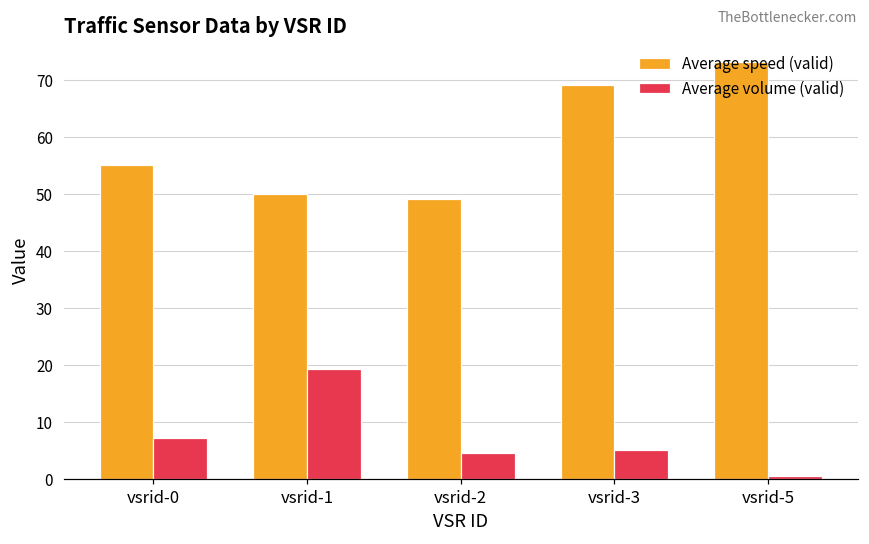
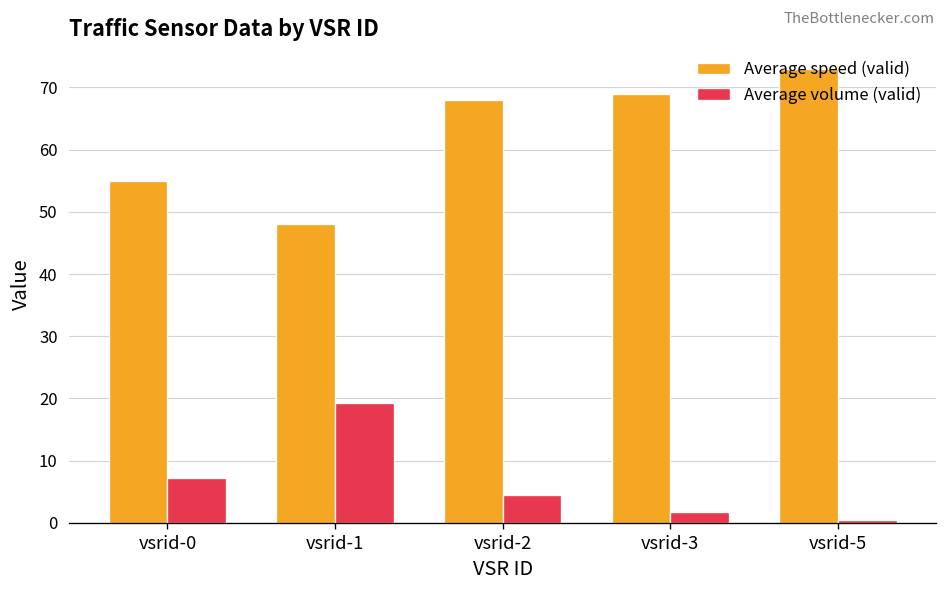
Average speed (valid), vsrid-1: 50 -> 48
Average speed (valid), vsrid-2: 49 -> 68
Average volume (valid), vsrid-3: 5 -> 2
